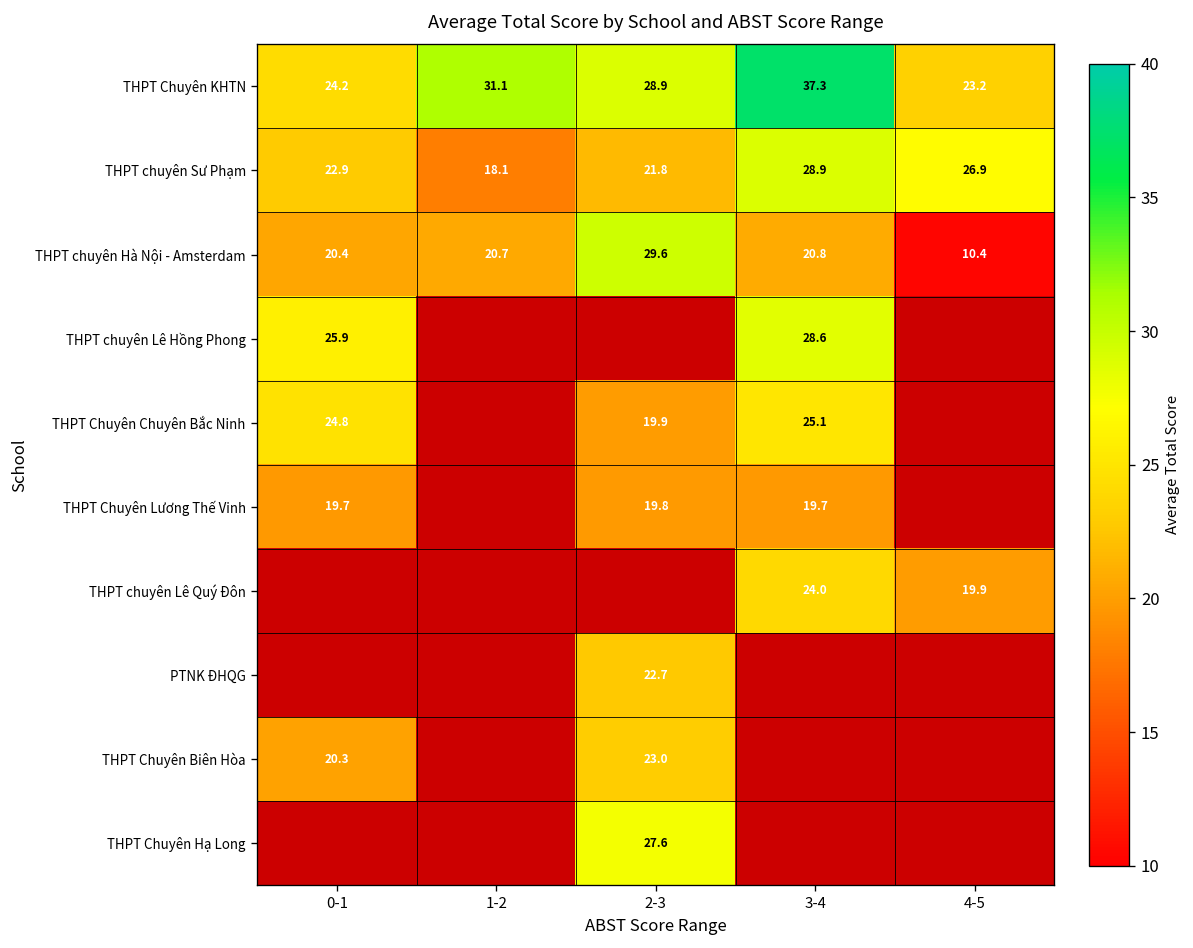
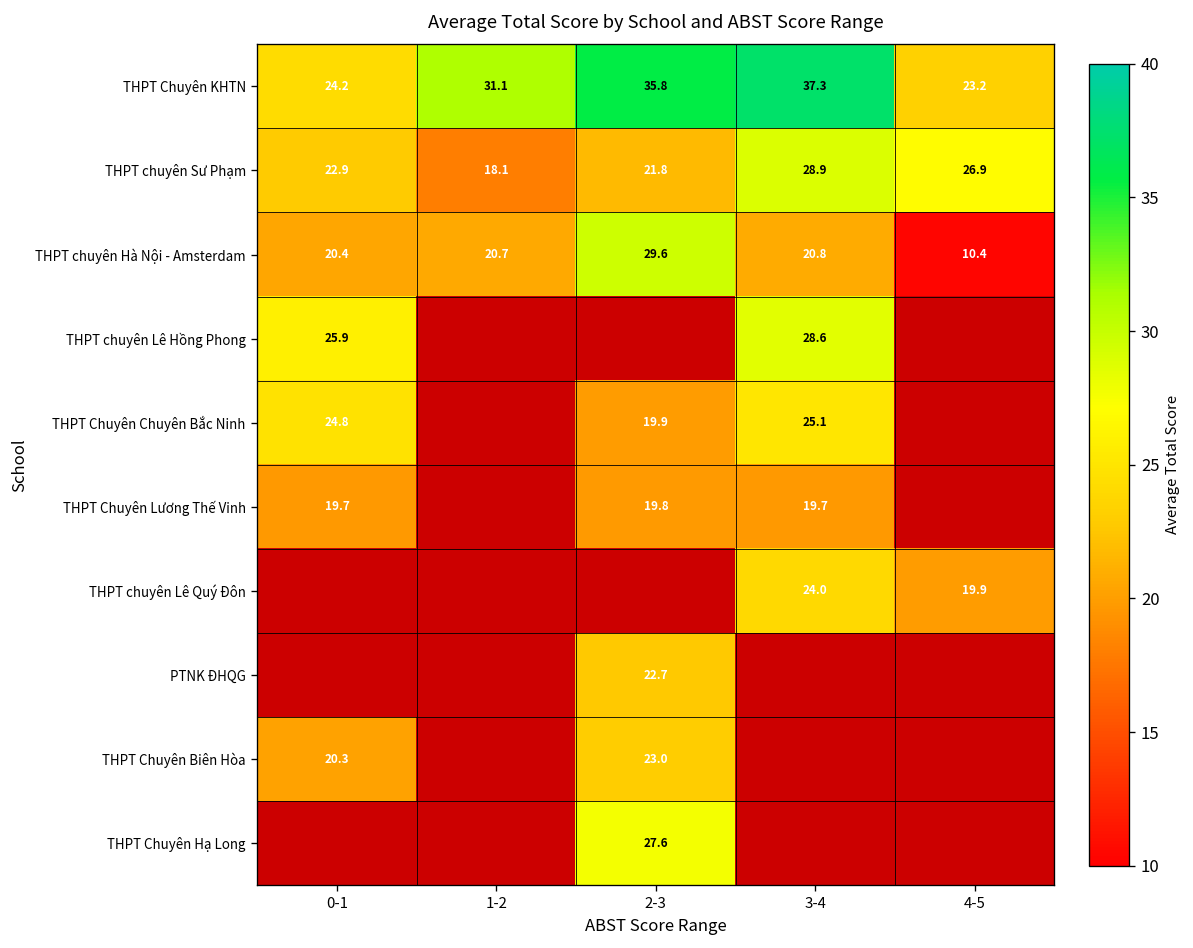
THPT Chuyên KHTN, 2-3: 28.9 -> 35.8
